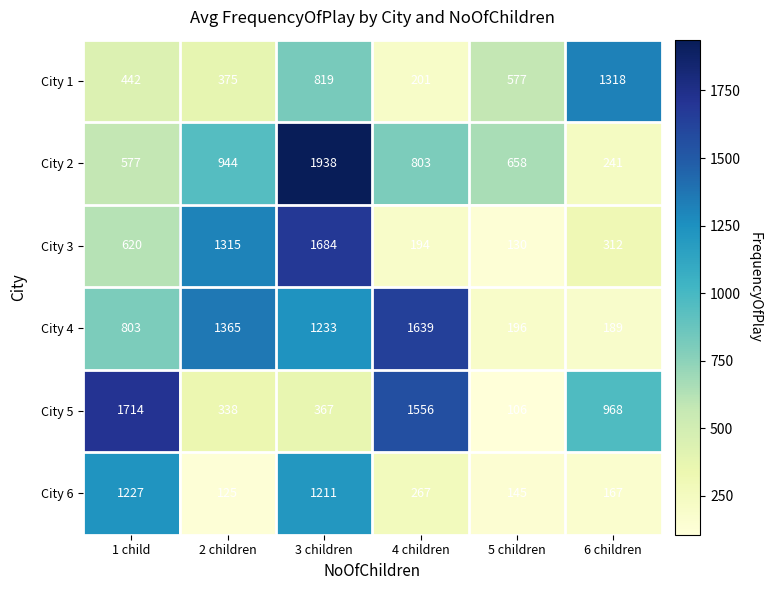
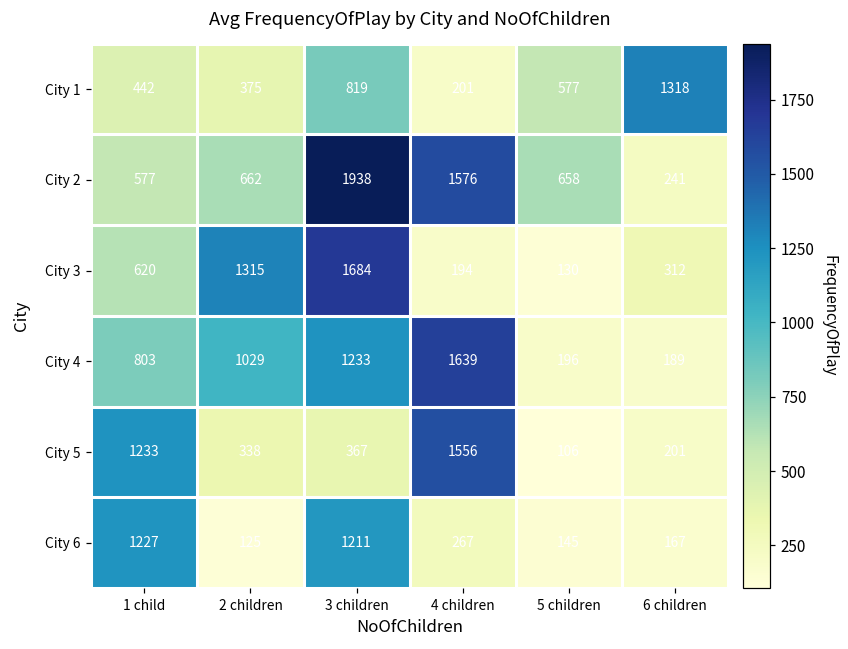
City 2, 2 children: 944 -> 662
City 2, 4 children: 803 -> 1576
City 4, 2 children: 1365 -> 1029
City 5, 1 child: 1714 -> 1233
City 5, 6 children: 968 -> 201
